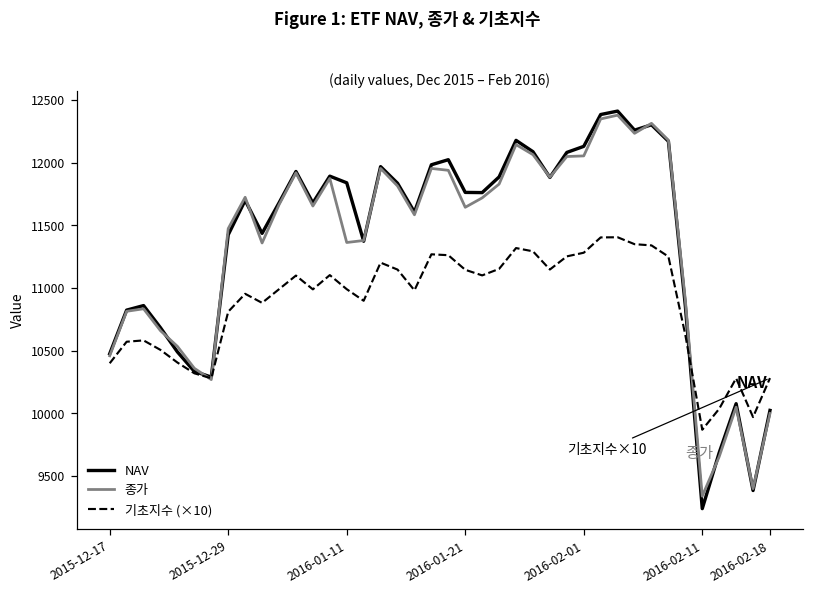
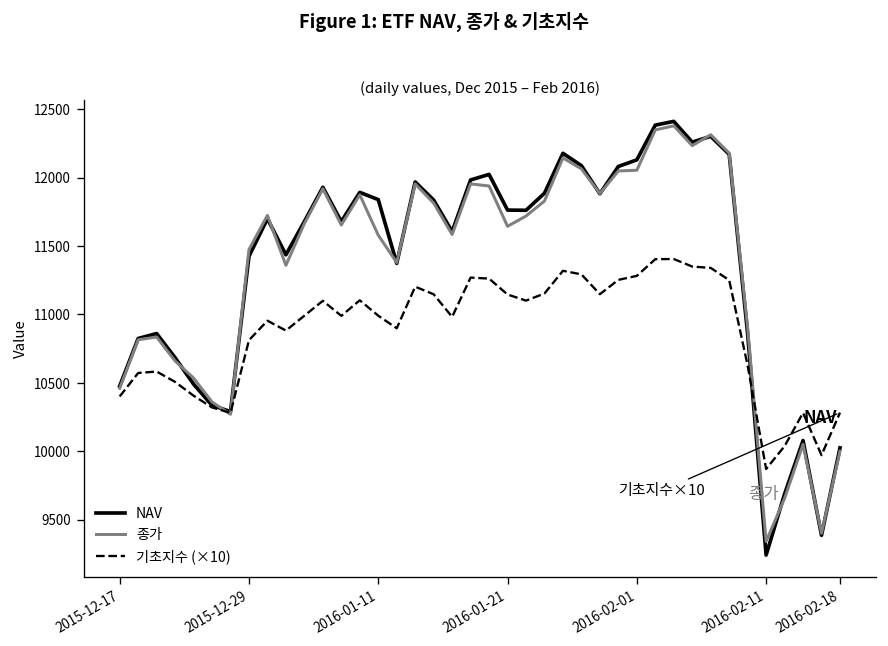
종가, 2016-01-11: 11360 -> 11580
